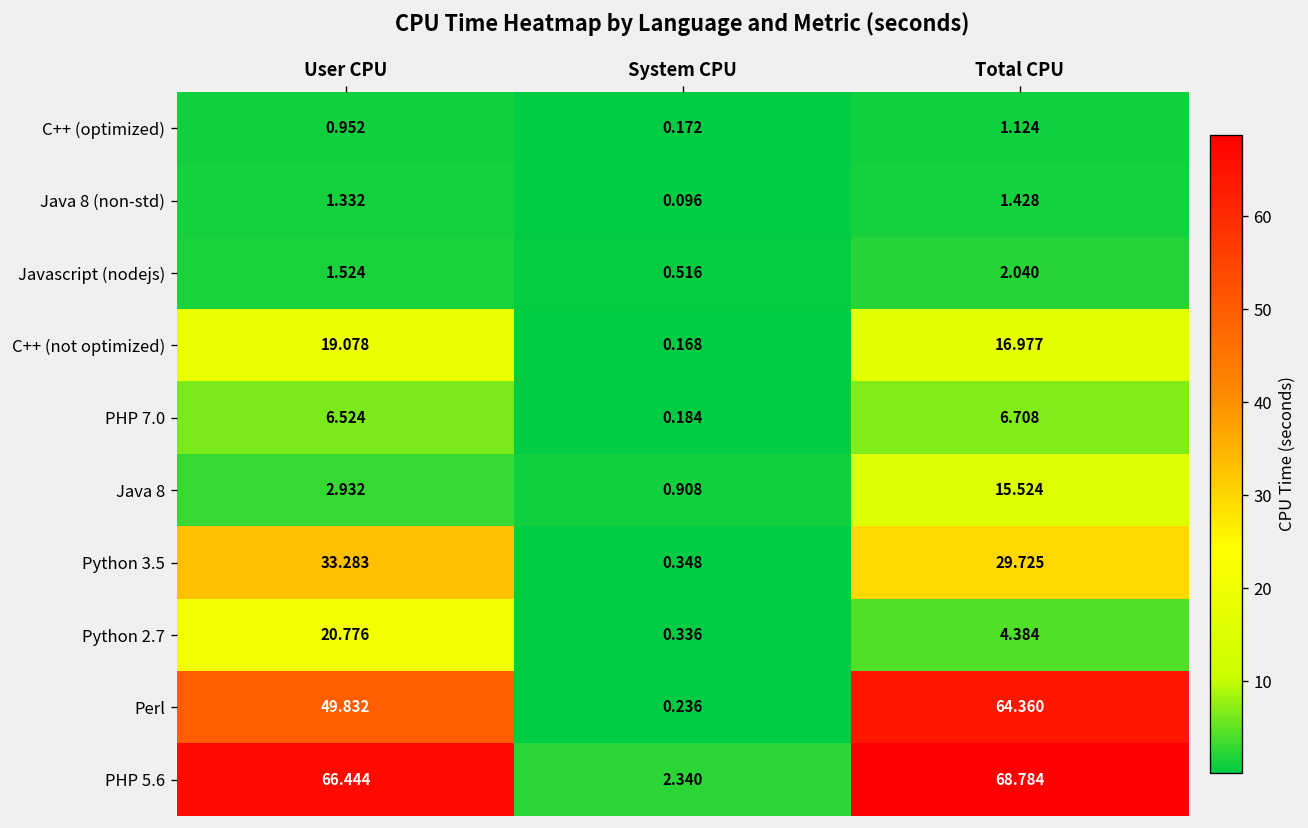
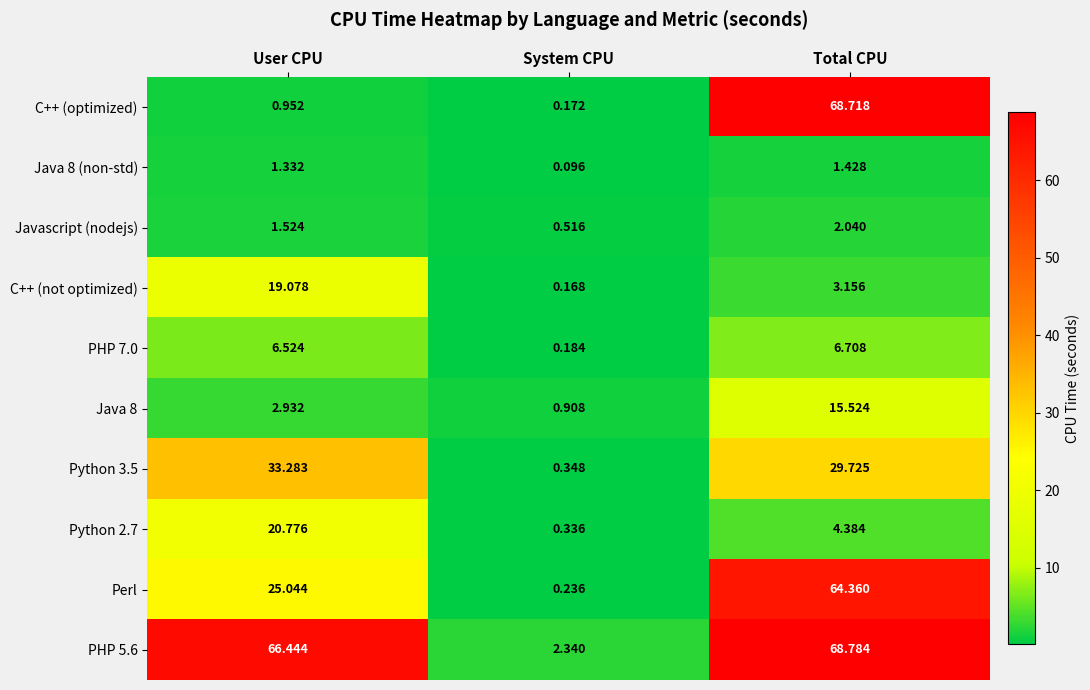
C++ (optimized), Total CPU: 1.124 -> 68.718
C++ (not optimized), Total CPU: 16.977 -> 3.156
Perl, User CPU: 49.832 -> 25.044
